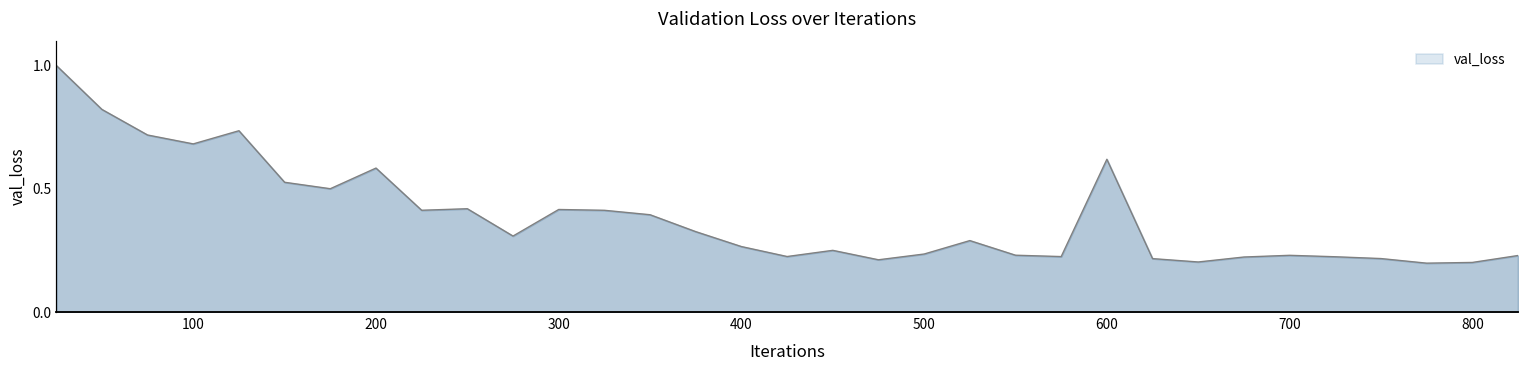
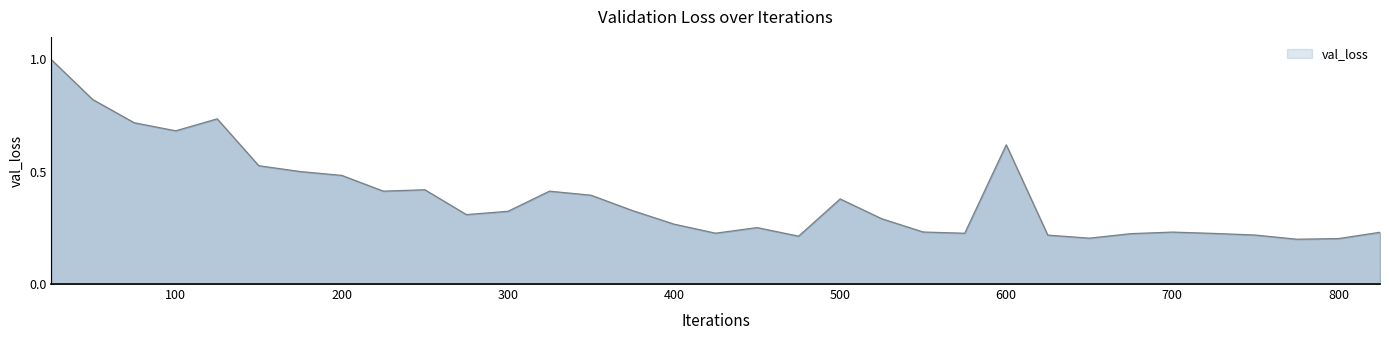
200: 0.58 -> 0.48
300: 0.42 -> 0.32
500: 0.24 -> 0.38
